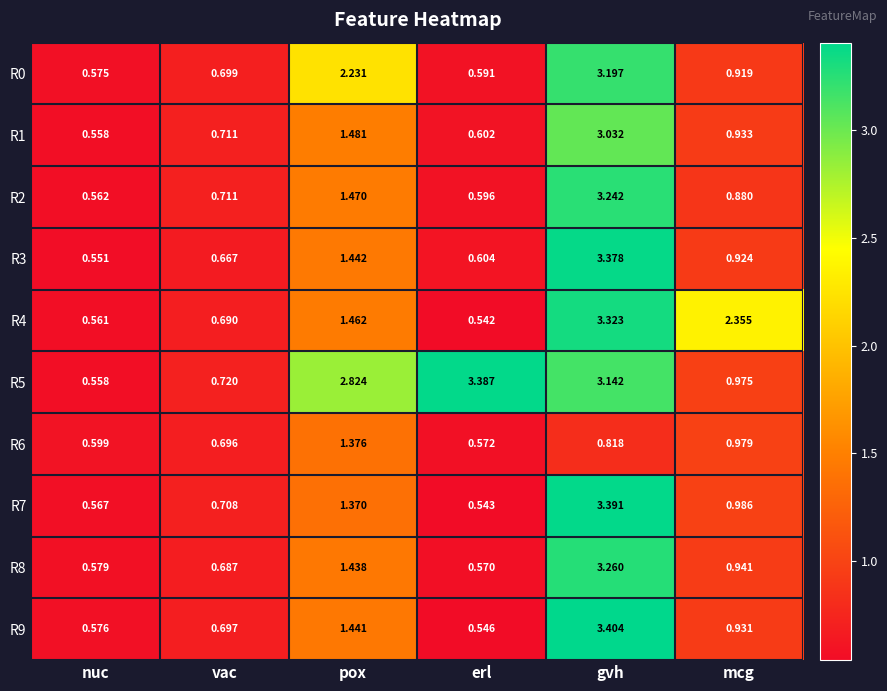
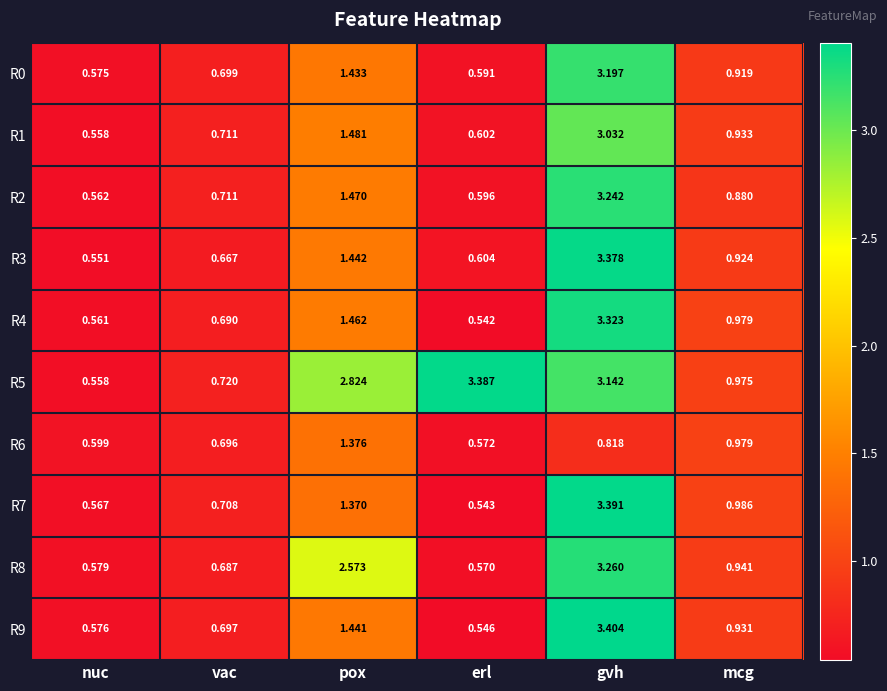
R0, pox: 2.231 -> 1.433
R4, mcg: 2.355 -> 0.979
R8, pox: 1.438 -> 2.573
